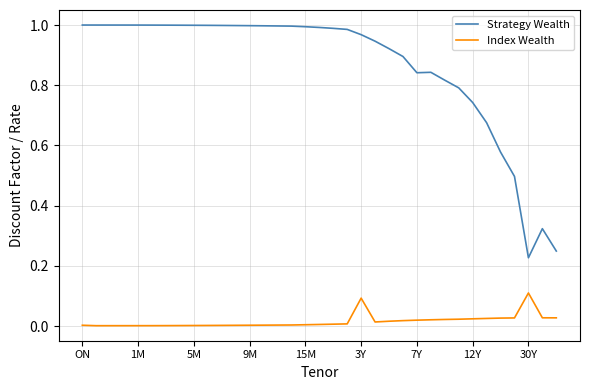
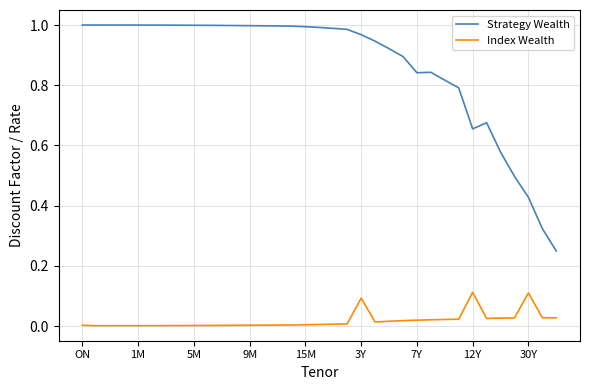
Strategy Wealth, 12Y: 0.74 -> 0.65
Index Wealth, 12Y: 0.02 -> 0.11
Strategy Wealth, 30Y: 0.23 -> 0.43
